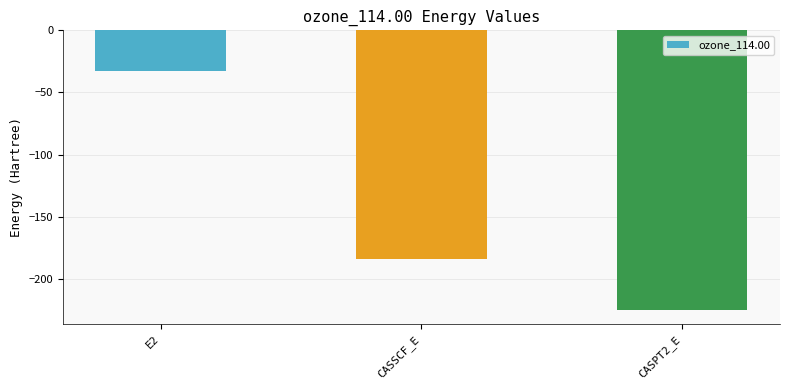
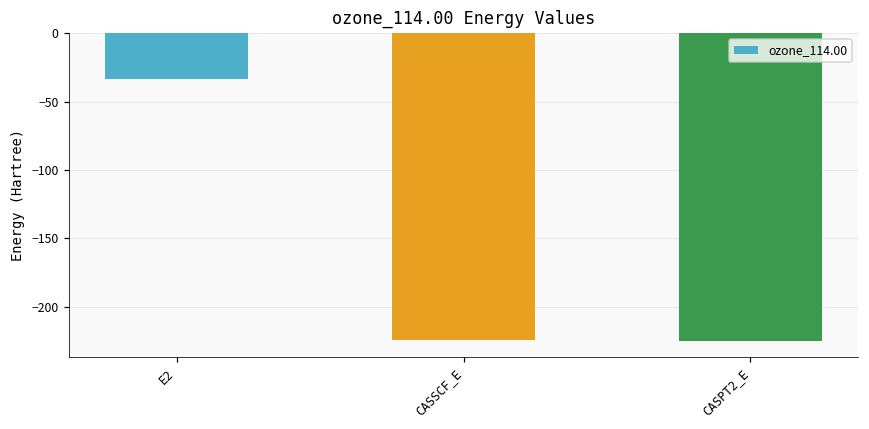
CASSCF_E: -184 -> -225
